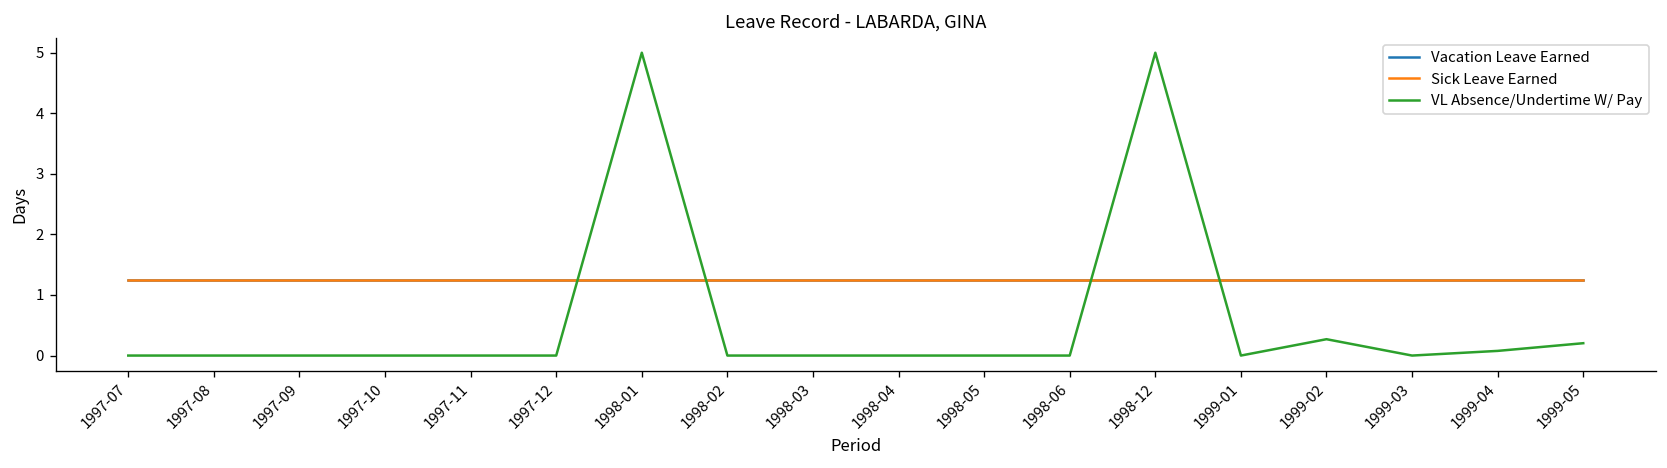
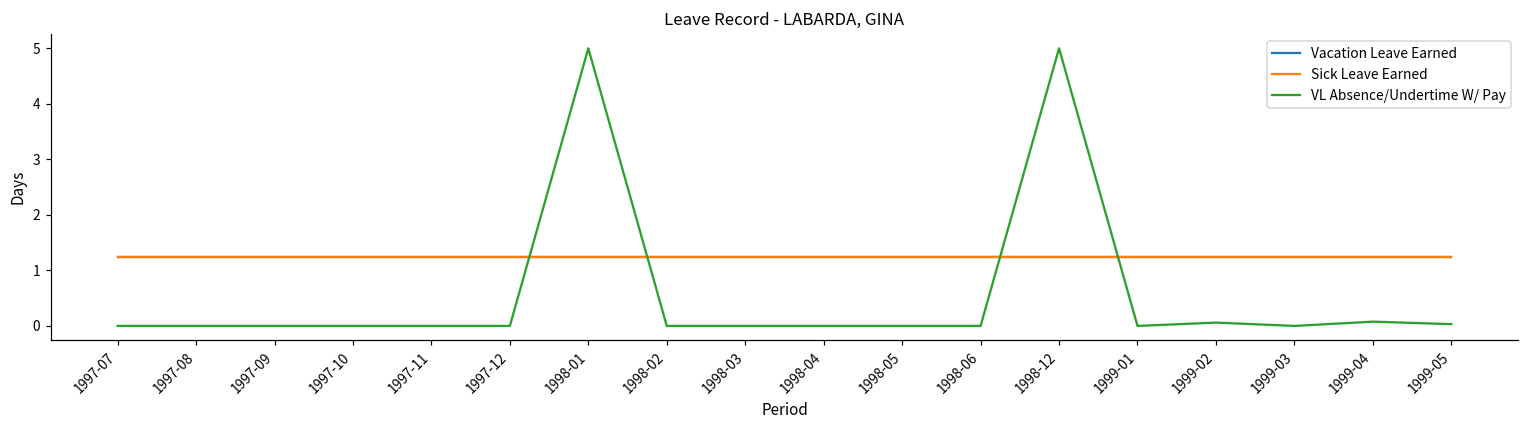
VL Absence/Undertime W/ Pay, 1999-02: 0.3 -> 0.1
VL Absence/Undertime W/ Pay, 1999-05: 0.2 -> 0.0
